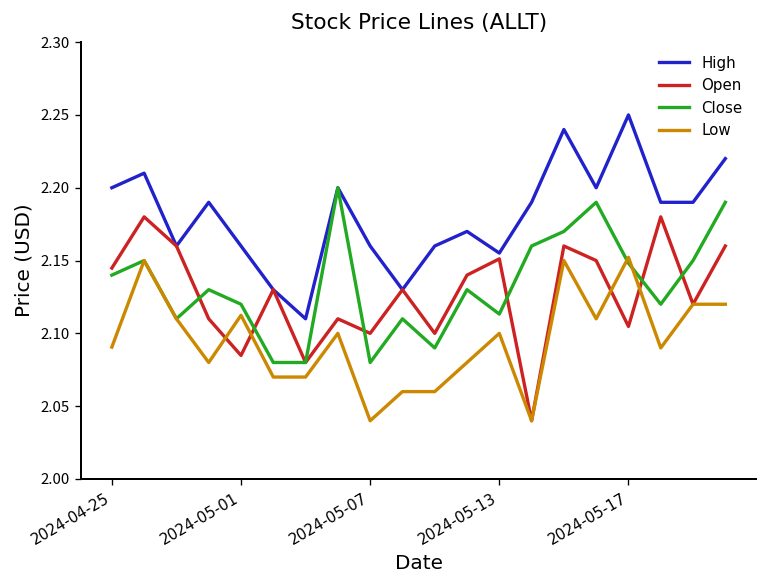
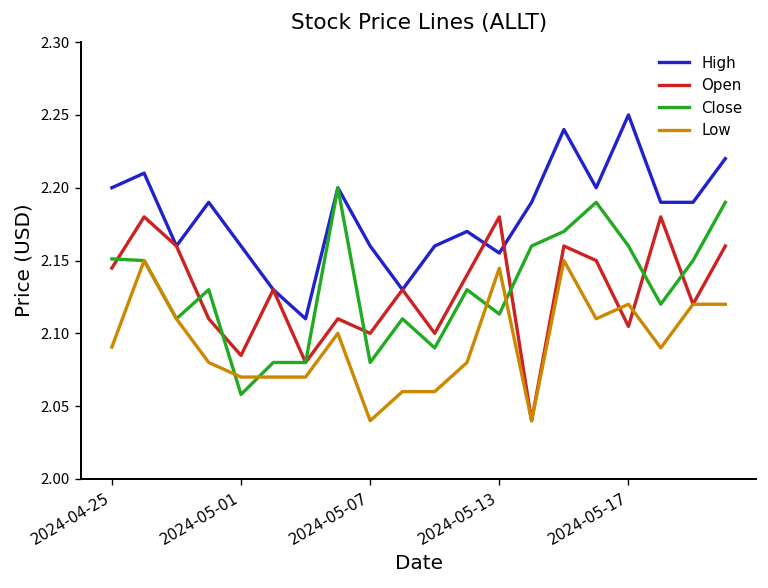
Close, 2024-04-25: 2.140 -> 2.151
Close, 2024-05-01: 2.120 -> 2.058
Low, 2024-05-01: 2.112 -> 2.070
Open, 2024-05-13: 2.151 -> 2.180
Low, 2024-05-13: 2.100 -> 2.145
Close, 2024-05-17: 2.148 -> 2.160
Low, 2024-05-17: 2.152 -> 2.120
